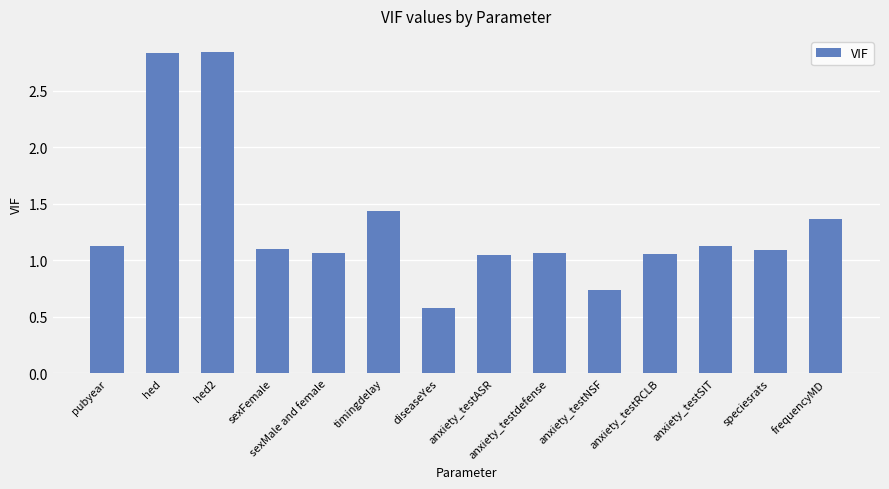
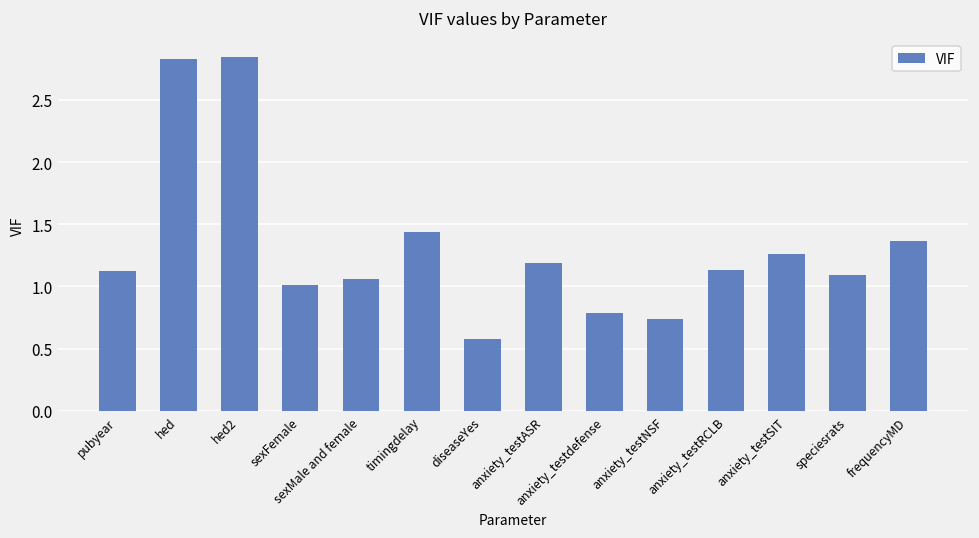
sexFemale: 1.10 -> 1.01
anxiety_testASR: 1.04 -> 1.19
anxiety_testdefense: 1.06 -> 0.78
anxiety_testRCLB: 1.06 -> 1.14
anxiety_testSIT: 1.13 -> 1.26
